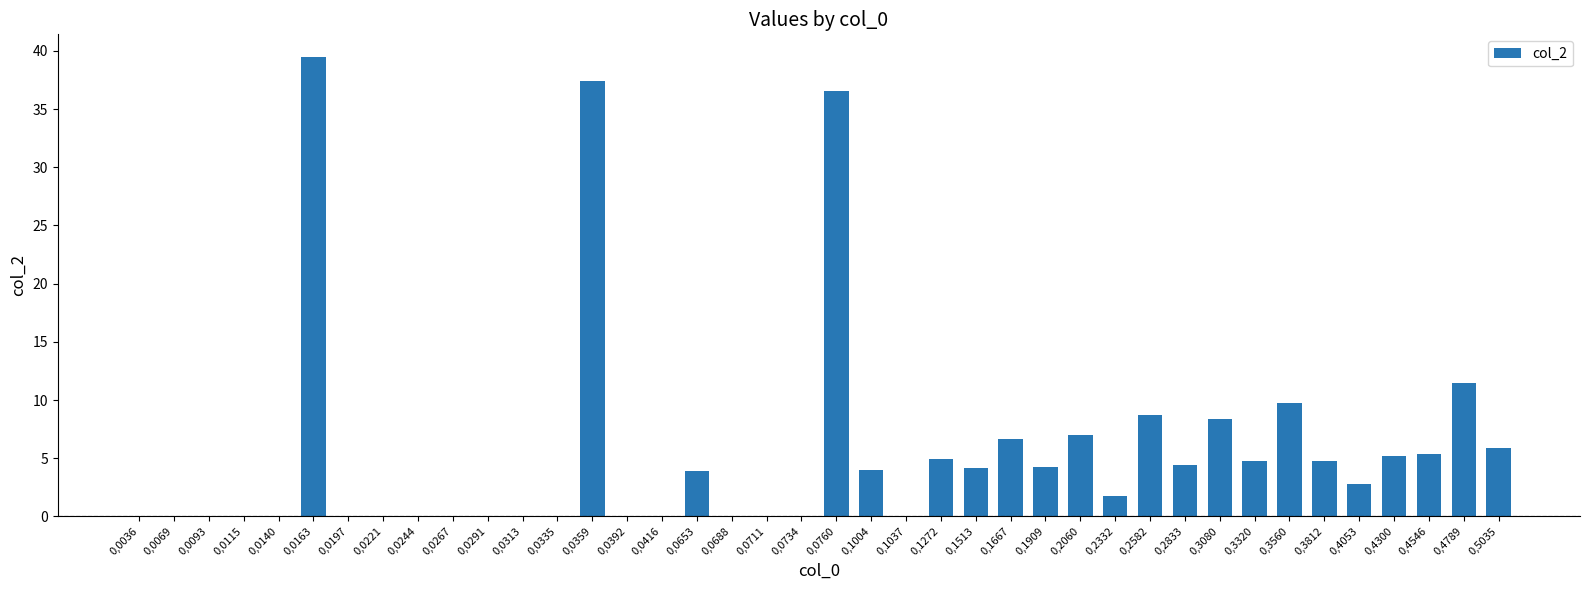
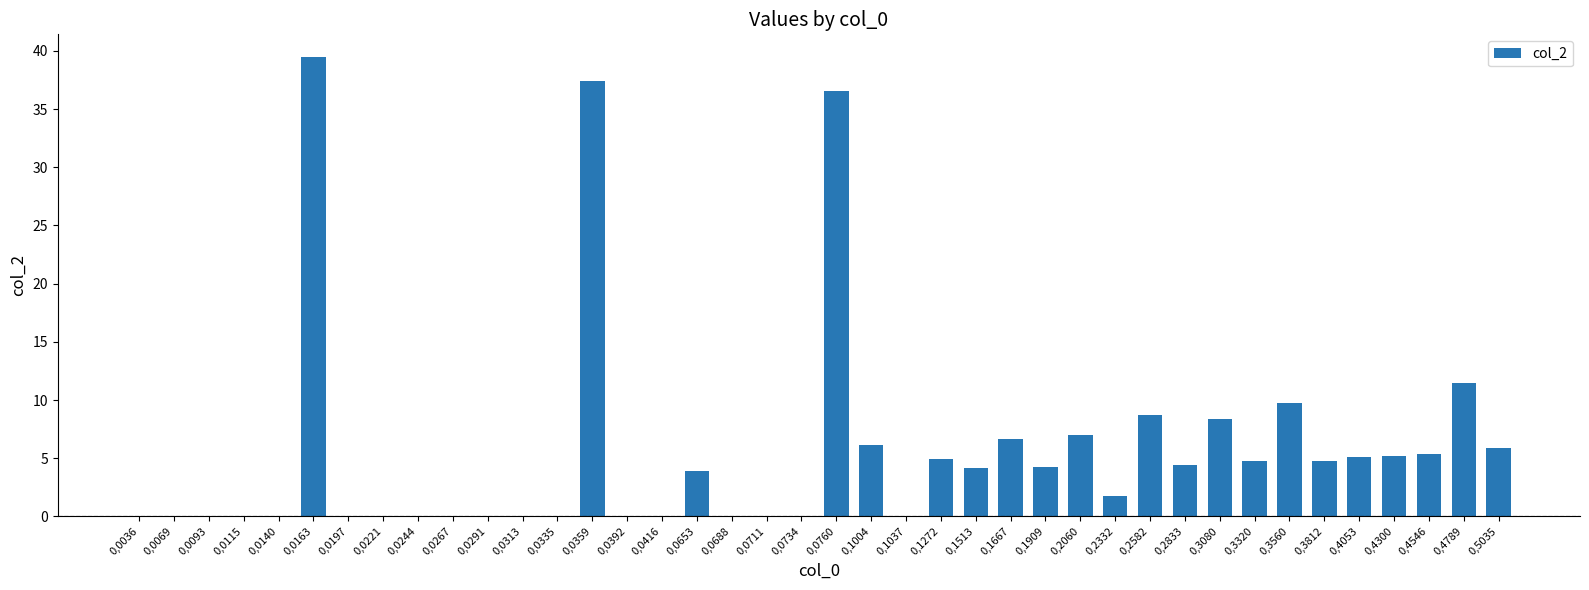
0,1004: 4.0 -> 6.2
0,4053: 2.8 -> 5.1
